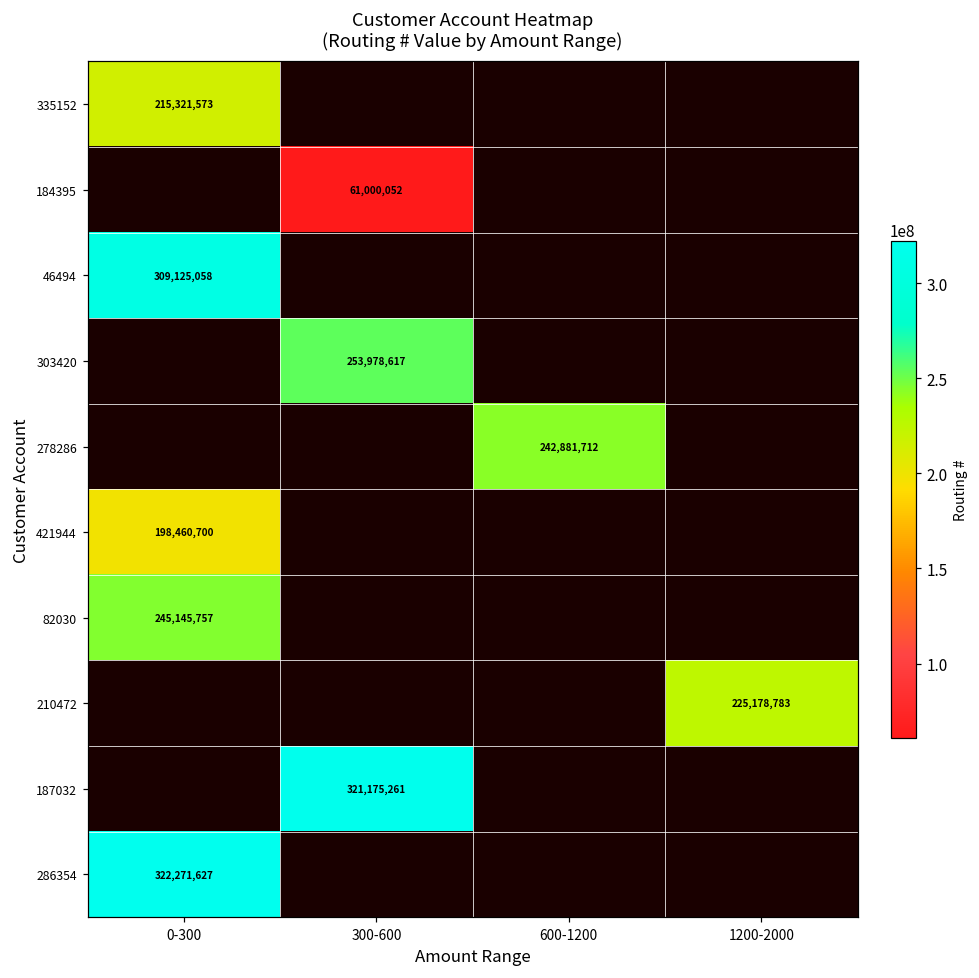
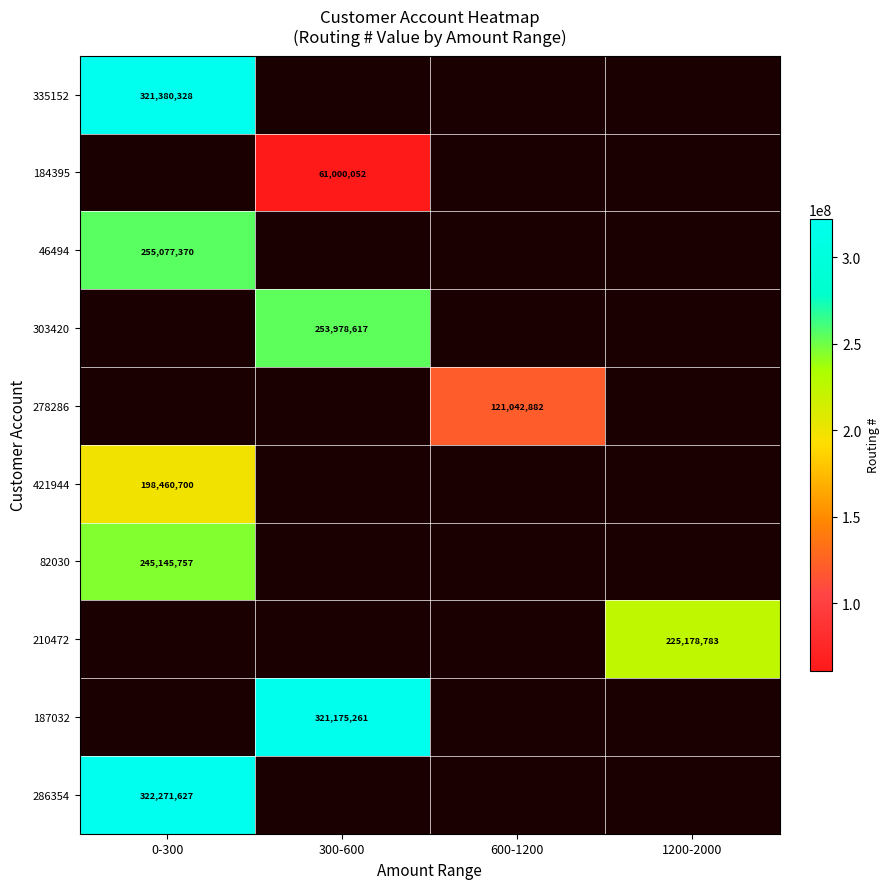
335152, 0-300: 215,321,573 -> 321,380,328
46494, 0-300: 309,125,058 -> 255,077,370
278286, 600-1200: 242,881,712 -> 121,042,882
